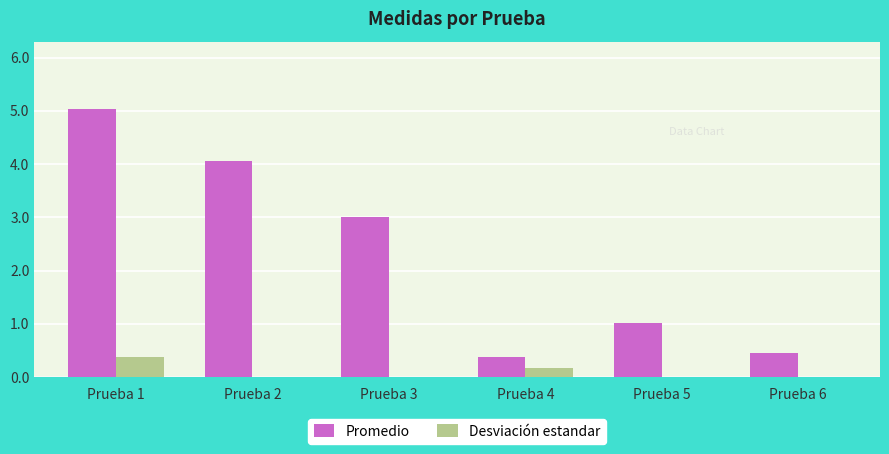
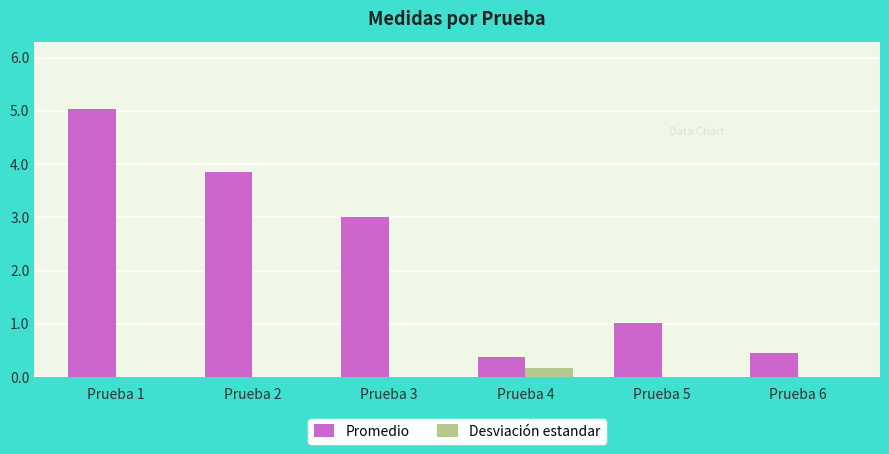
Desviación estandar, Prueba 1: 0.4 -> 0.0
Promedio, Prueba 2: 4.1 -> 3.9
